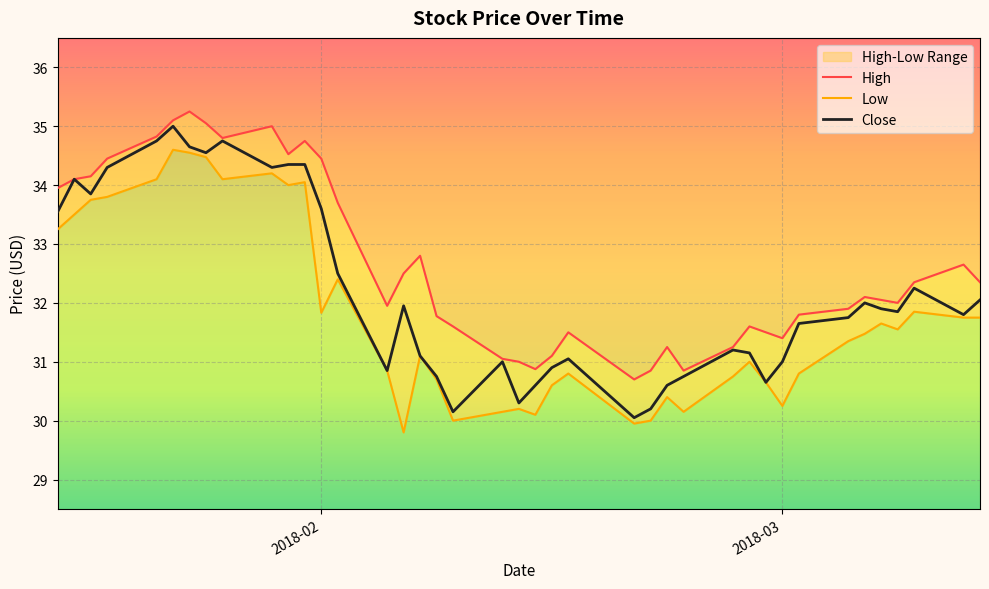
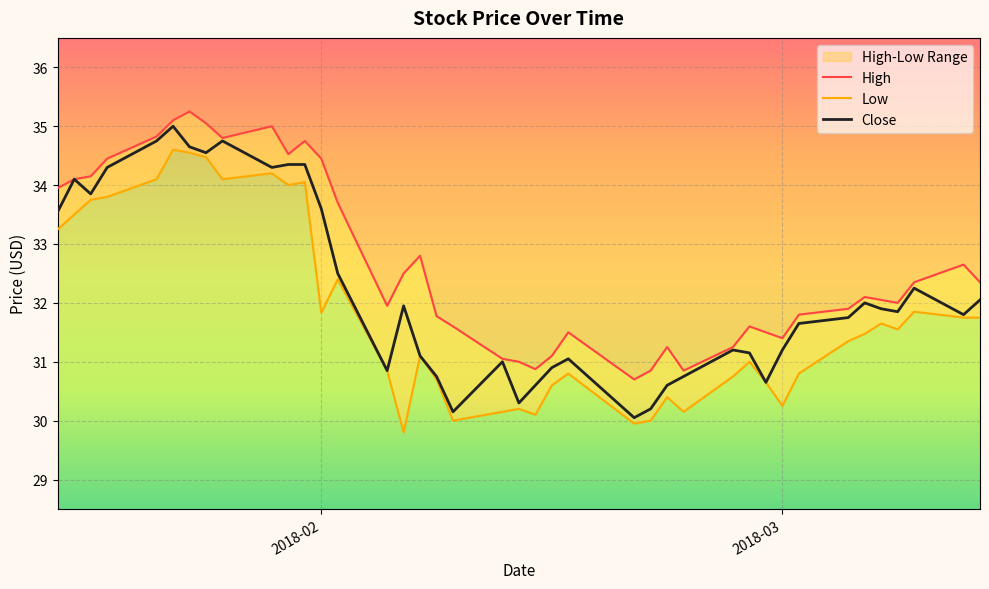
Close, 2018-03: 31.0 -> 31.2
